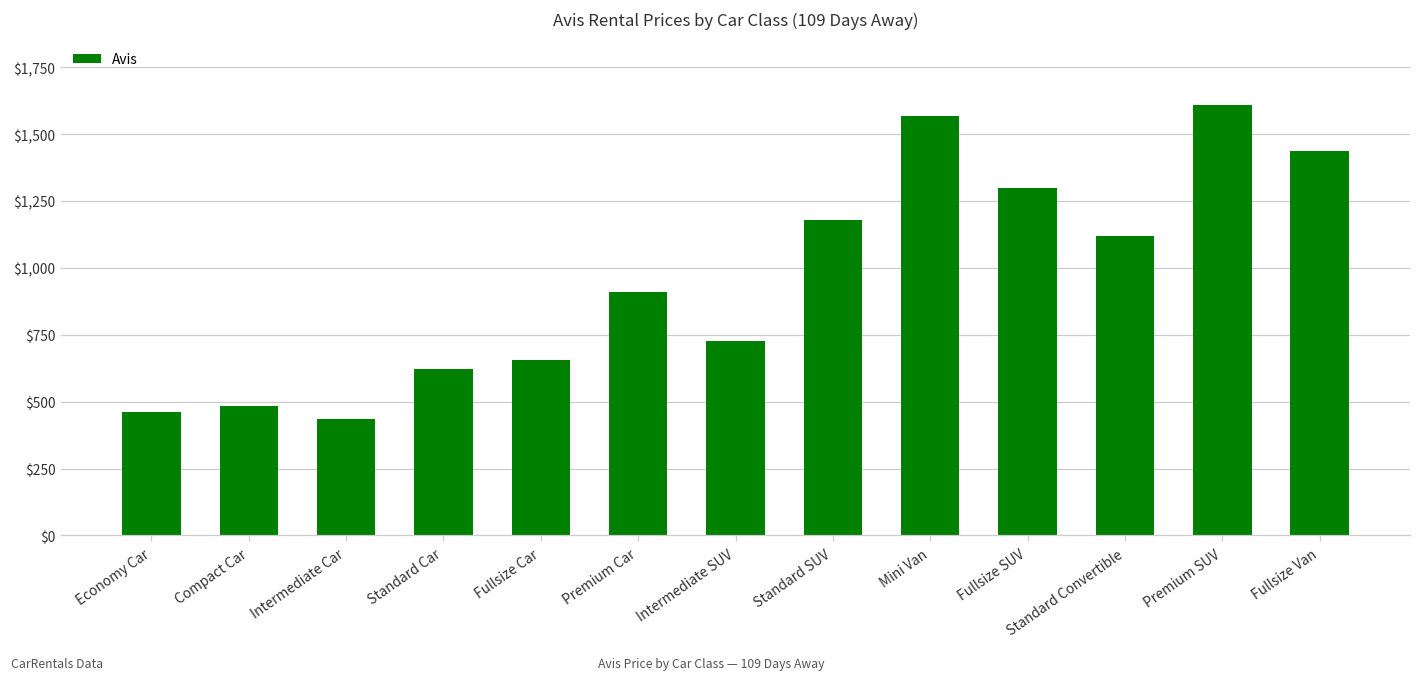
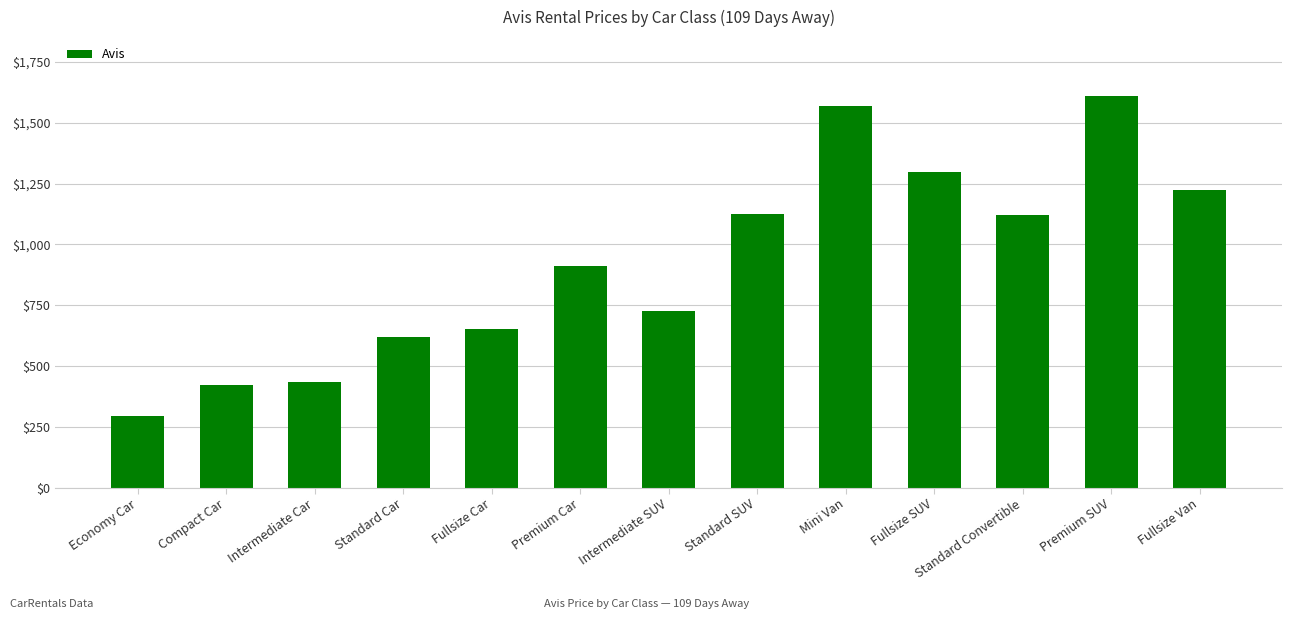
Economy Car: $460 -> $290
Compact Car: $480 -> $420
Standard SUV: $1,180 -> $1,130
Fullsize Van: $1,440 -> $1,220
